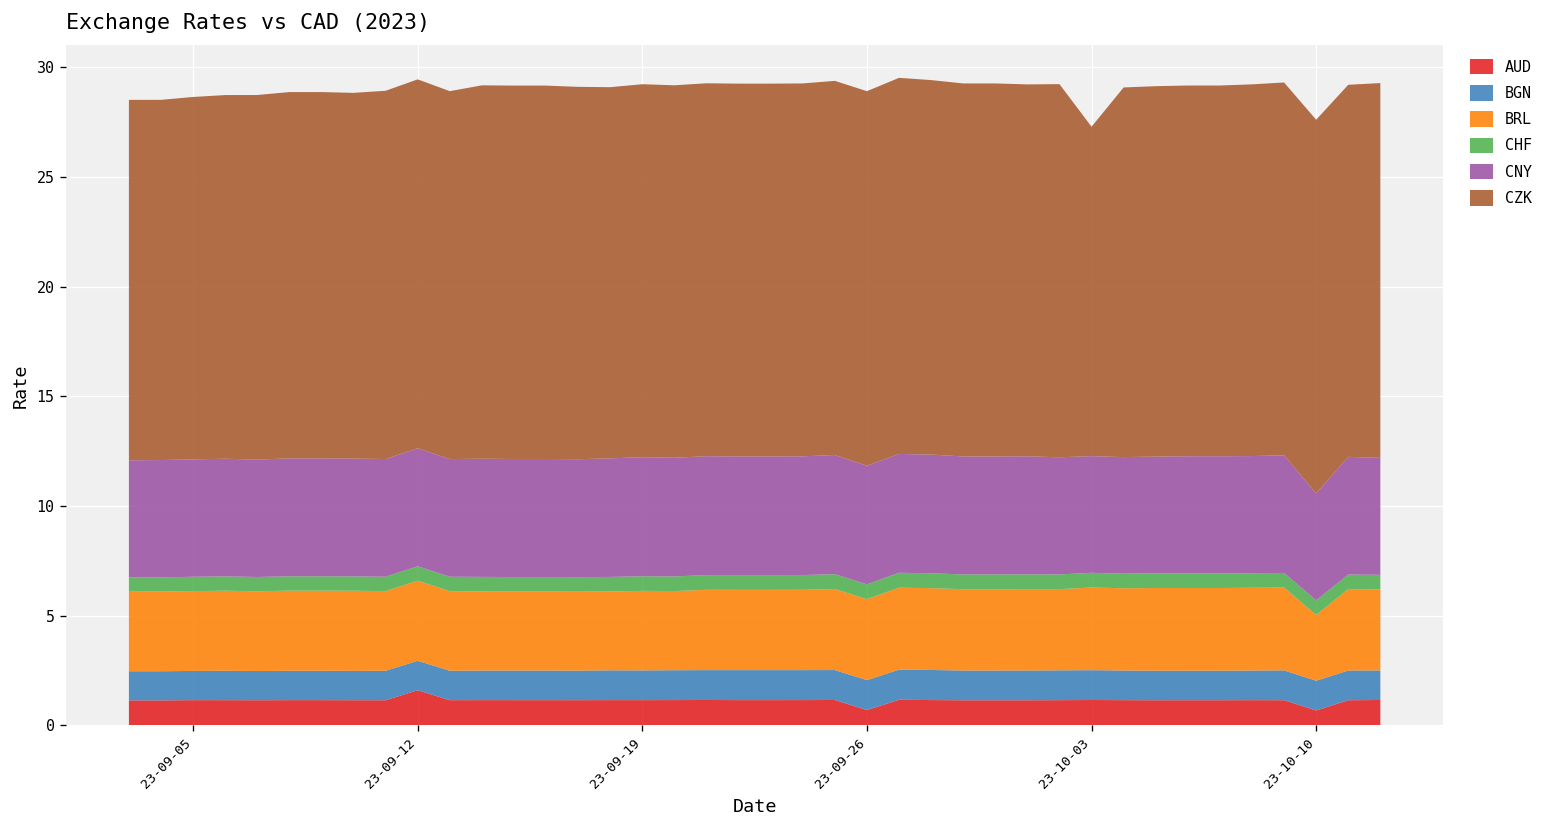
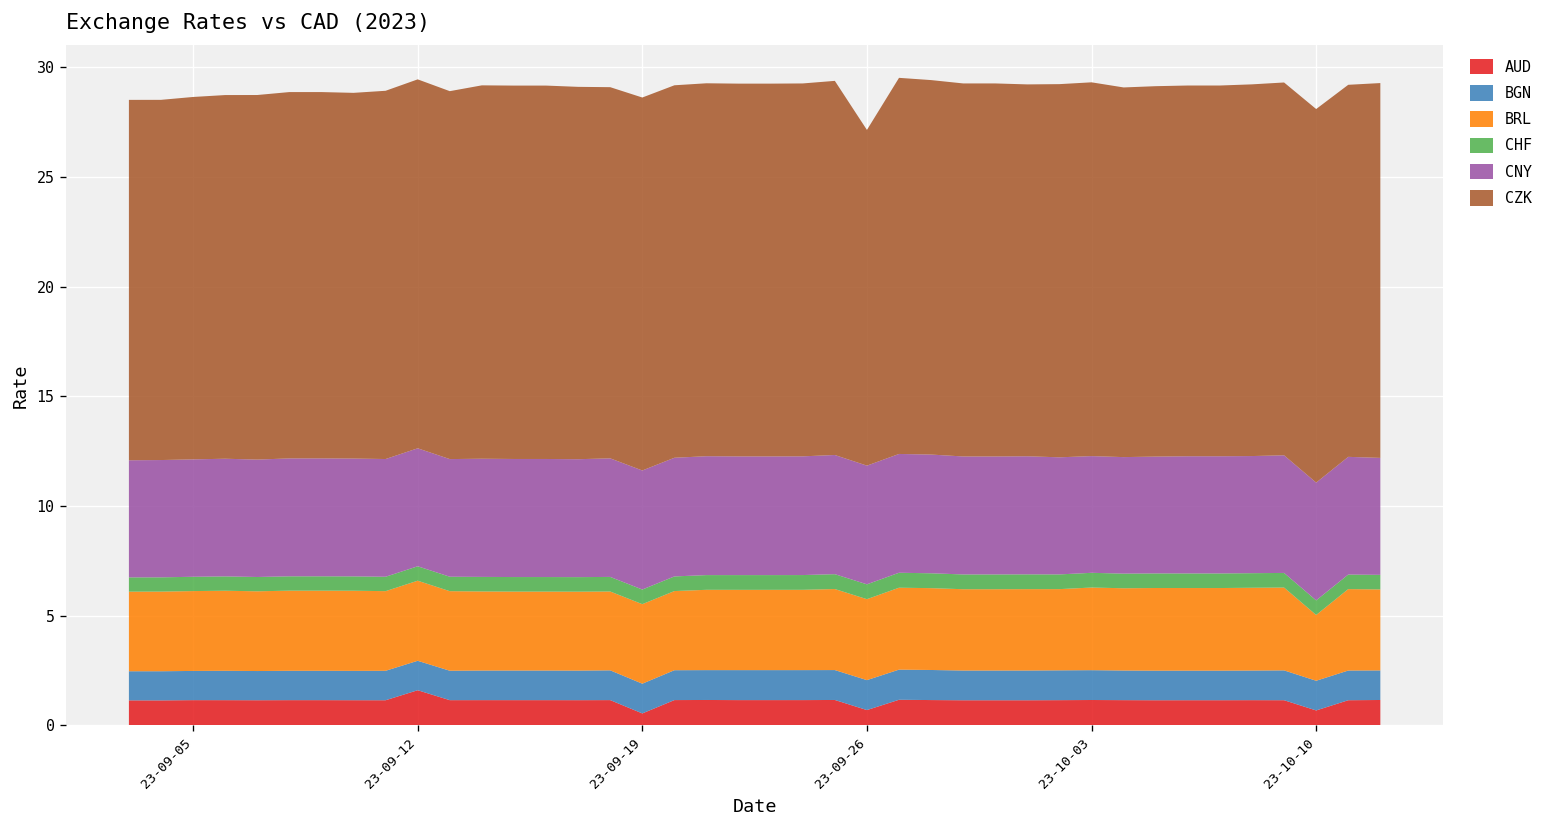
AUD, 23-09-19: 1.2 -> 0.5
CZK, 23-09-26: 17.1 -> 15.3
CZK, 23-10-03: 15.0 -> 17.0
CNY, 23-10-10: 4.9 -> 5.4
